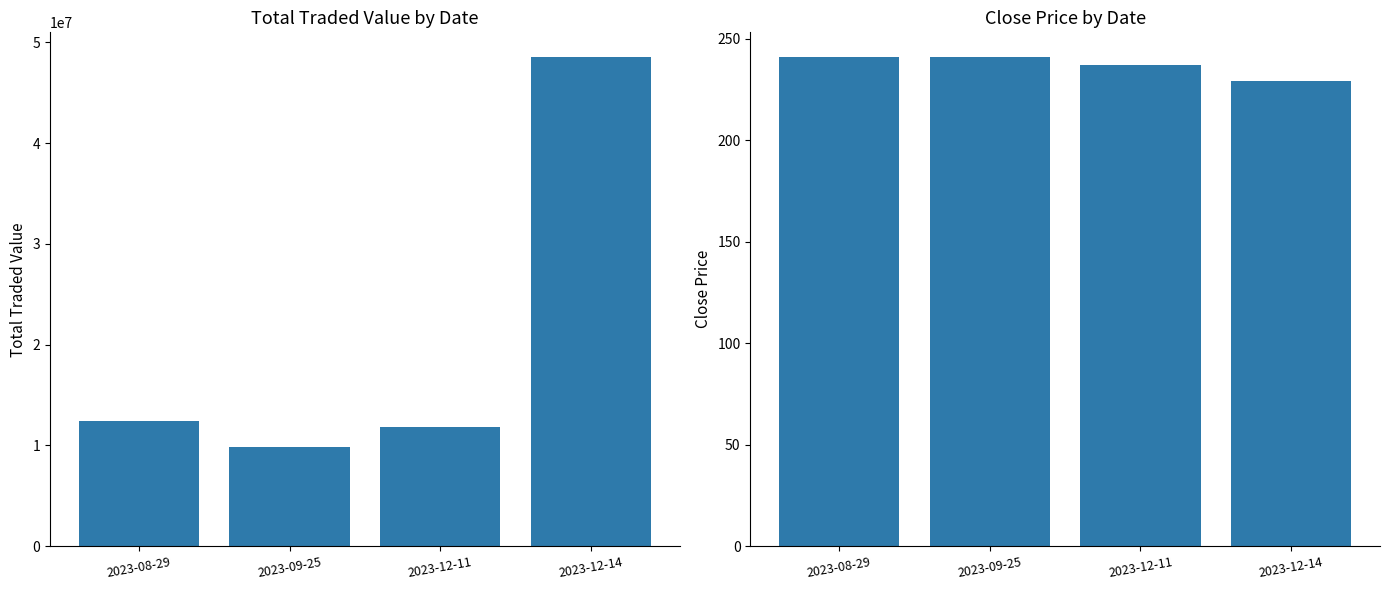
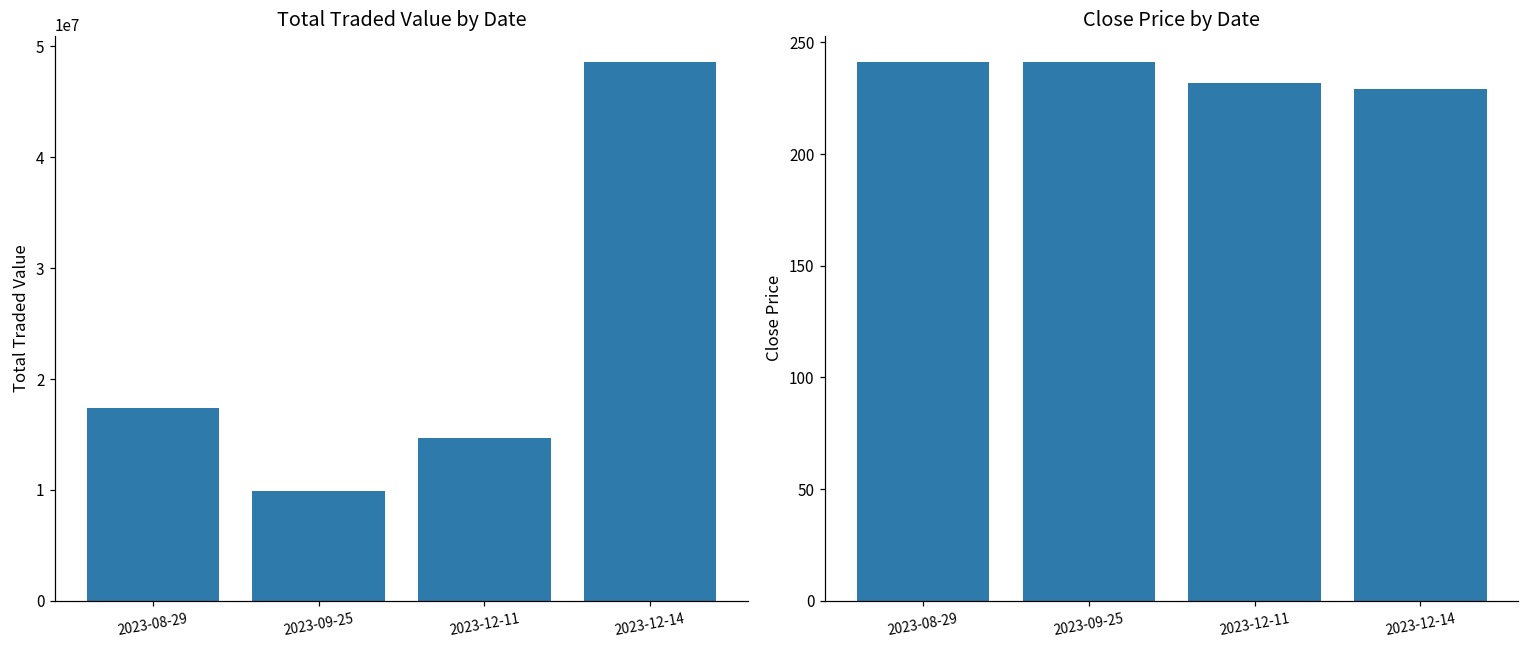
Total Traded Value by Date, 2023-08-29: 12400000 -> 17400000
Total Traded Value by Date, 2023-12-11: 11800000 -> 14700000
Close Price by Date, 2023-12-11: 237 -> 232
